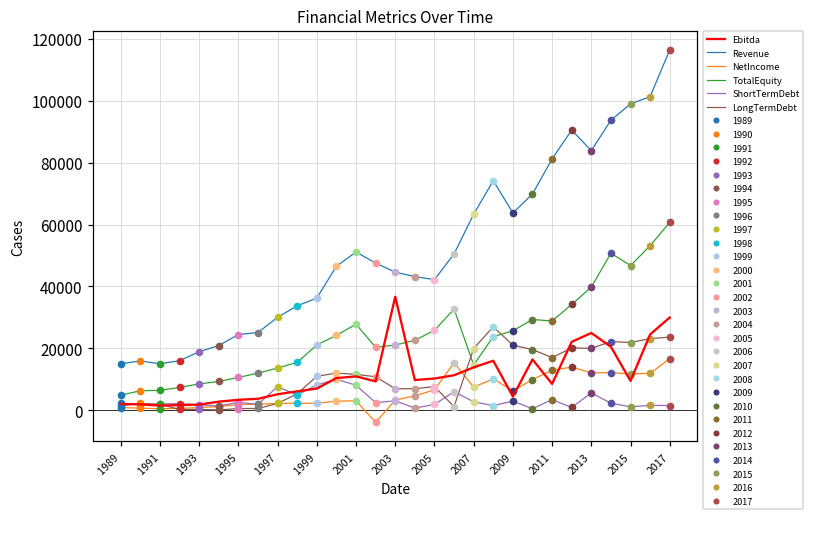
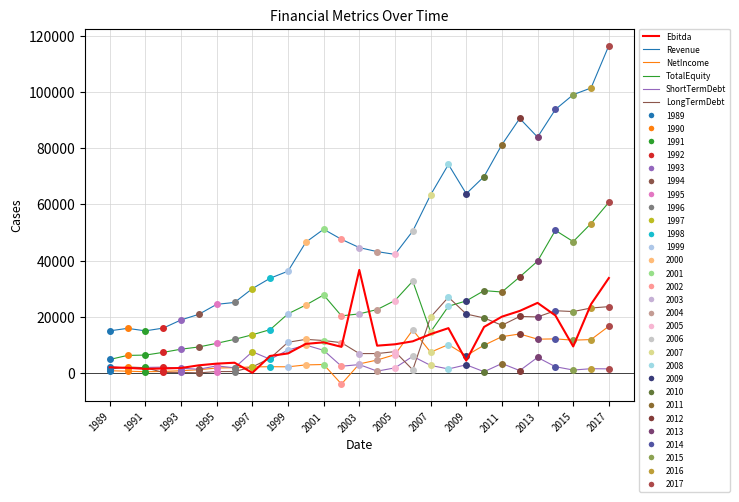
Ebitda, 1997: 5000 -> 0
Ebitda, 2011: 9000 -> 20000
Ebitda, 2017: 30000 -> 34000
